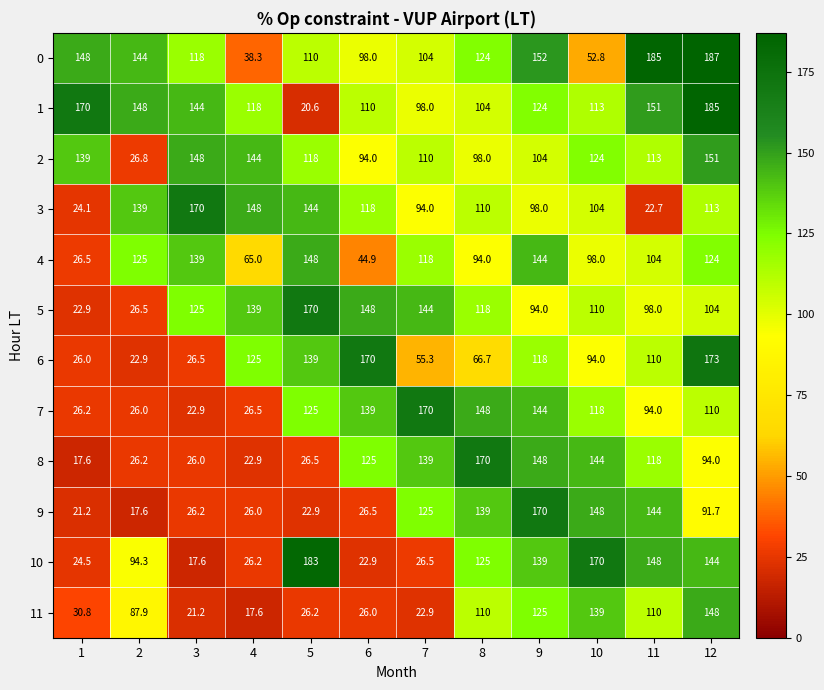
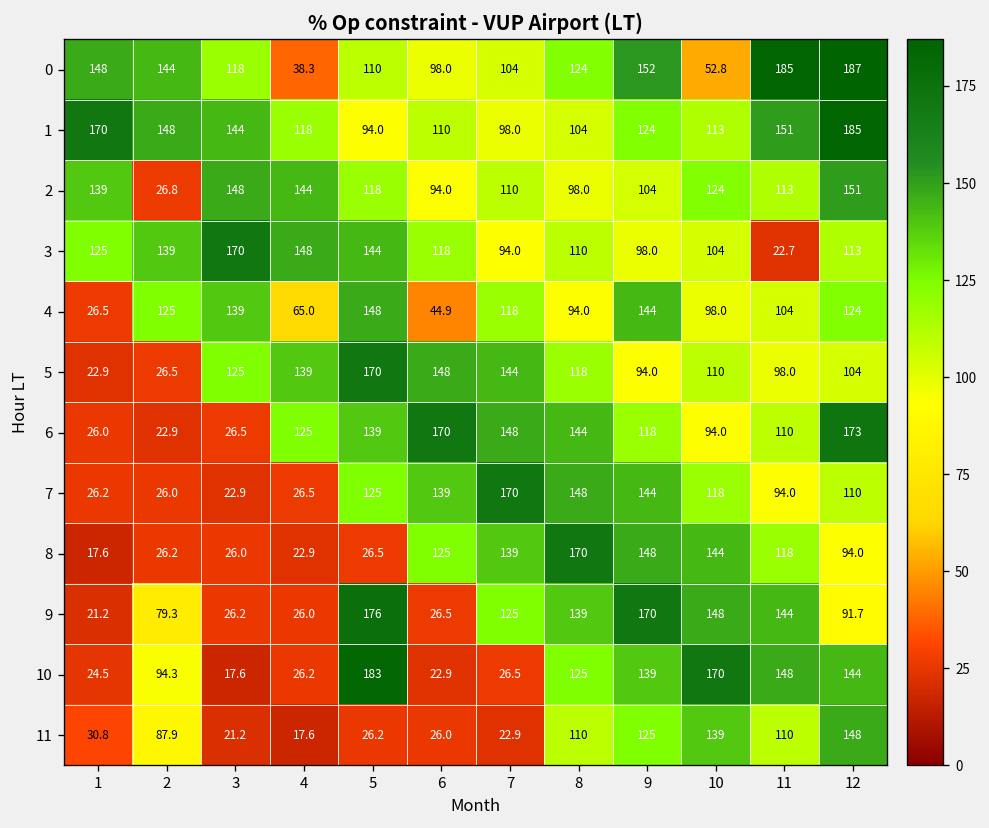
1, 5: 20.6 -> 94.0
3, 1: 24.1 -> 125
6, 7: 55.3 -> 148
6, 8: 66.7 -> 144
9, 2: 17.6 -> 79.3
9, 5: 22.9 -> 176
